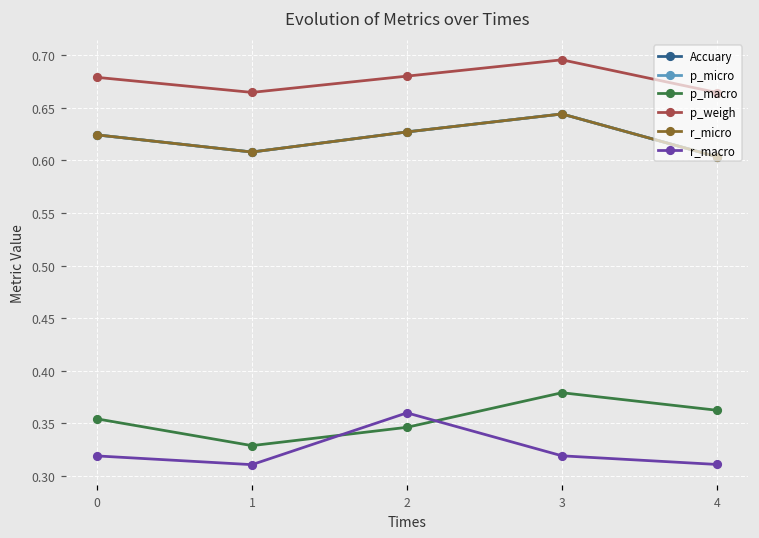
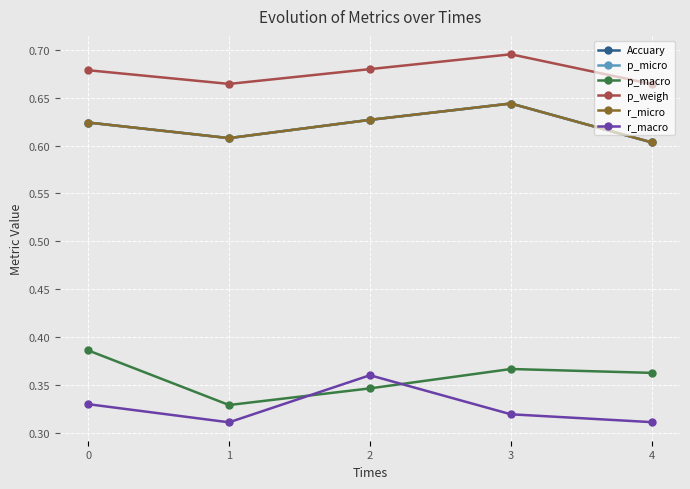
p_macro, 0: 0.35 -> 0.39
r_macro, 0: 0.32 -> 0.33
p_macro, 3: 0.38 -> 0.37
